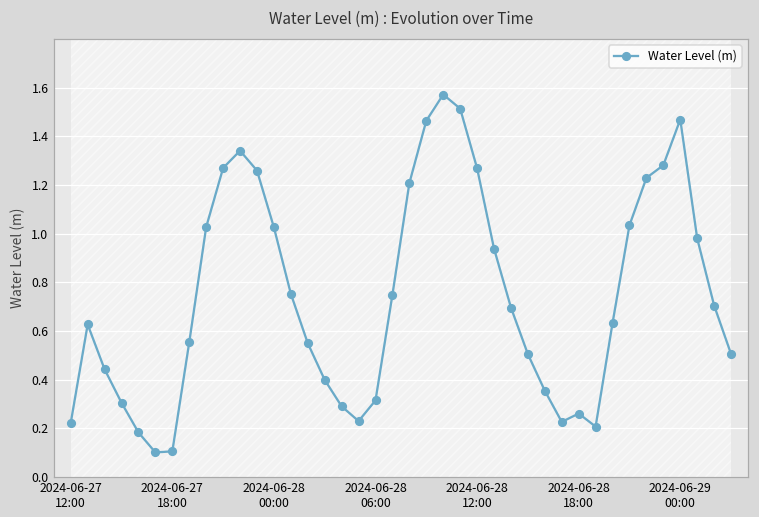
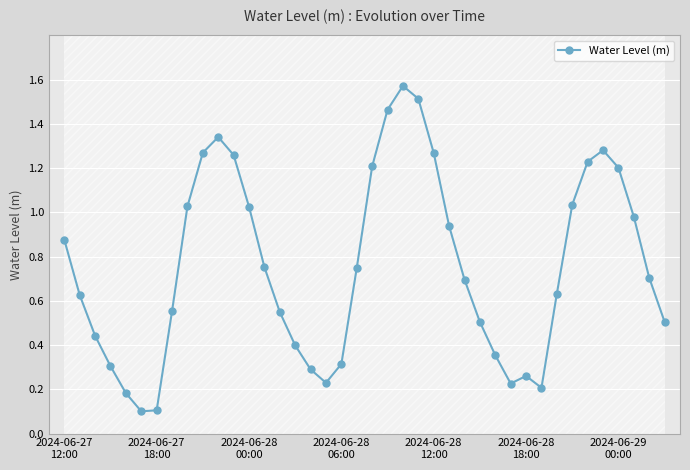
Water Level (m), 2024-06-27 12:00: 0.22 -> 0.88
Water Level (m), 2024-06-29 00:00: 1.47 -> 1.20
